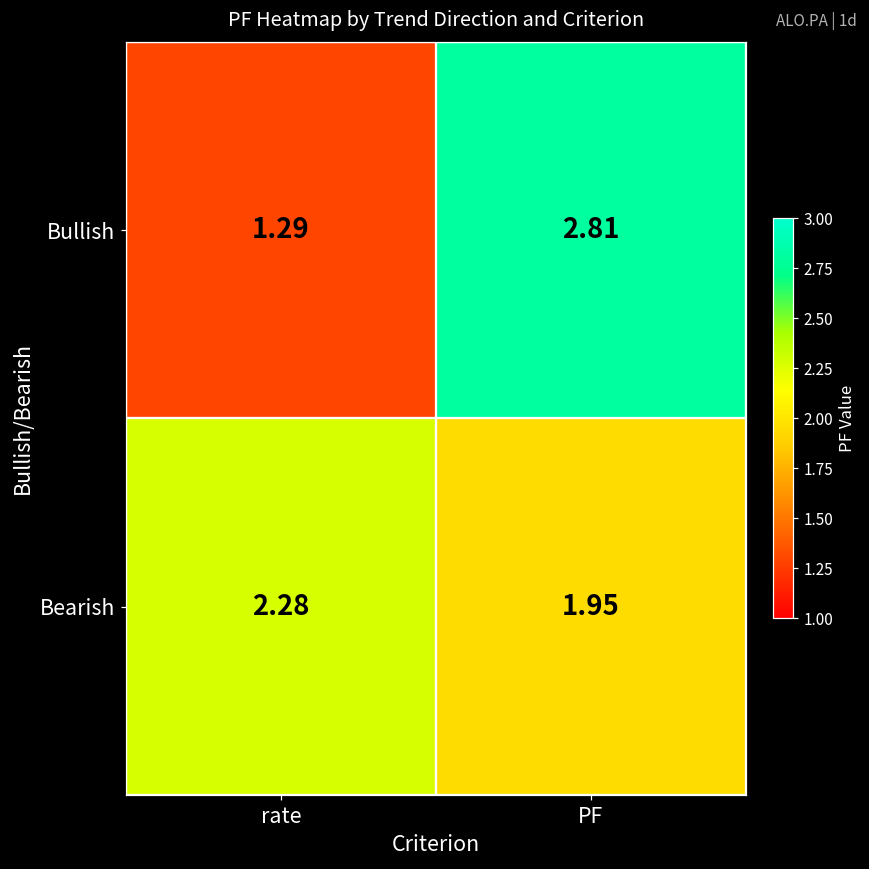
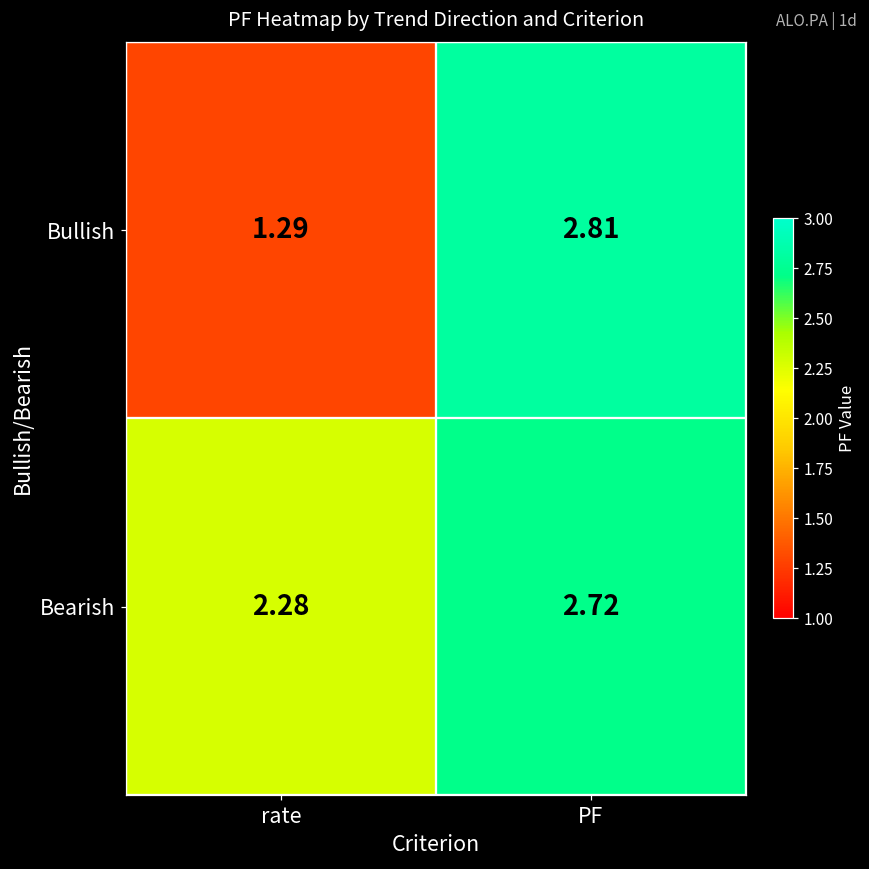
Bearish, PF: 1.95 -> 2.72
